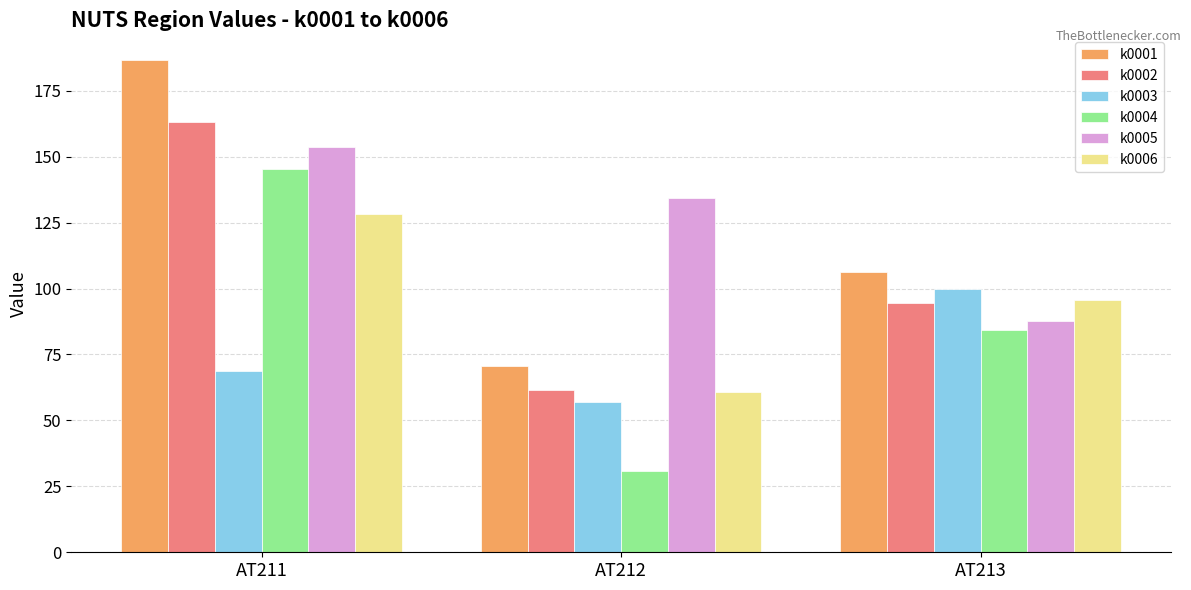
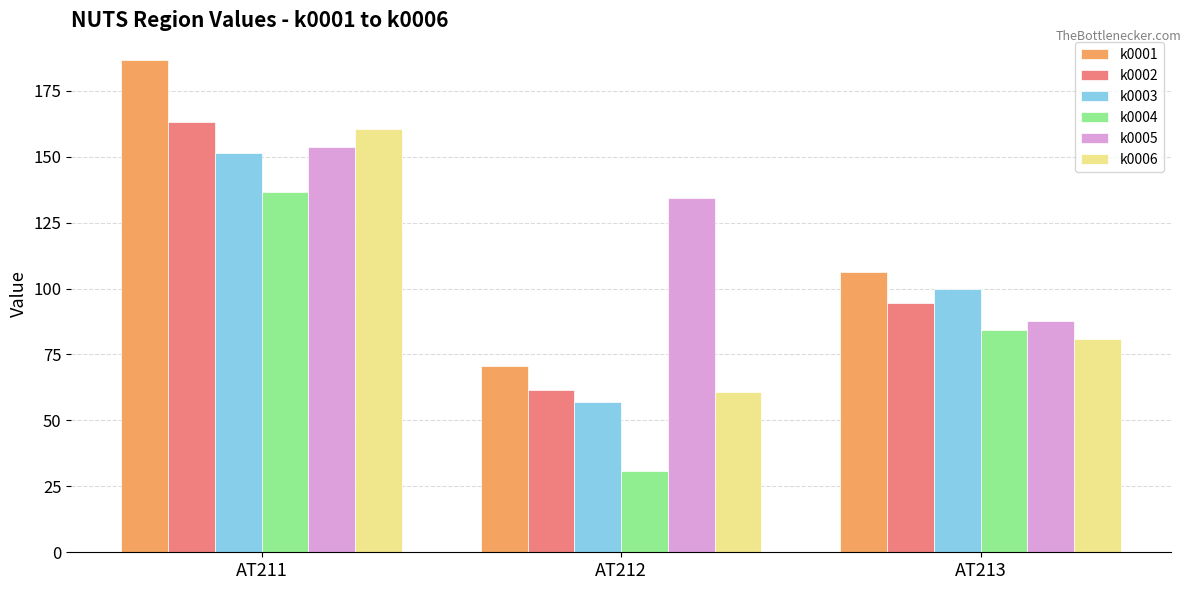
k0003, AT211: 69 -> 151
k0004, AT211: 145 -> 137
k0006, AT211: 128 -> 160
k0006, AT213: 96 -> 81
